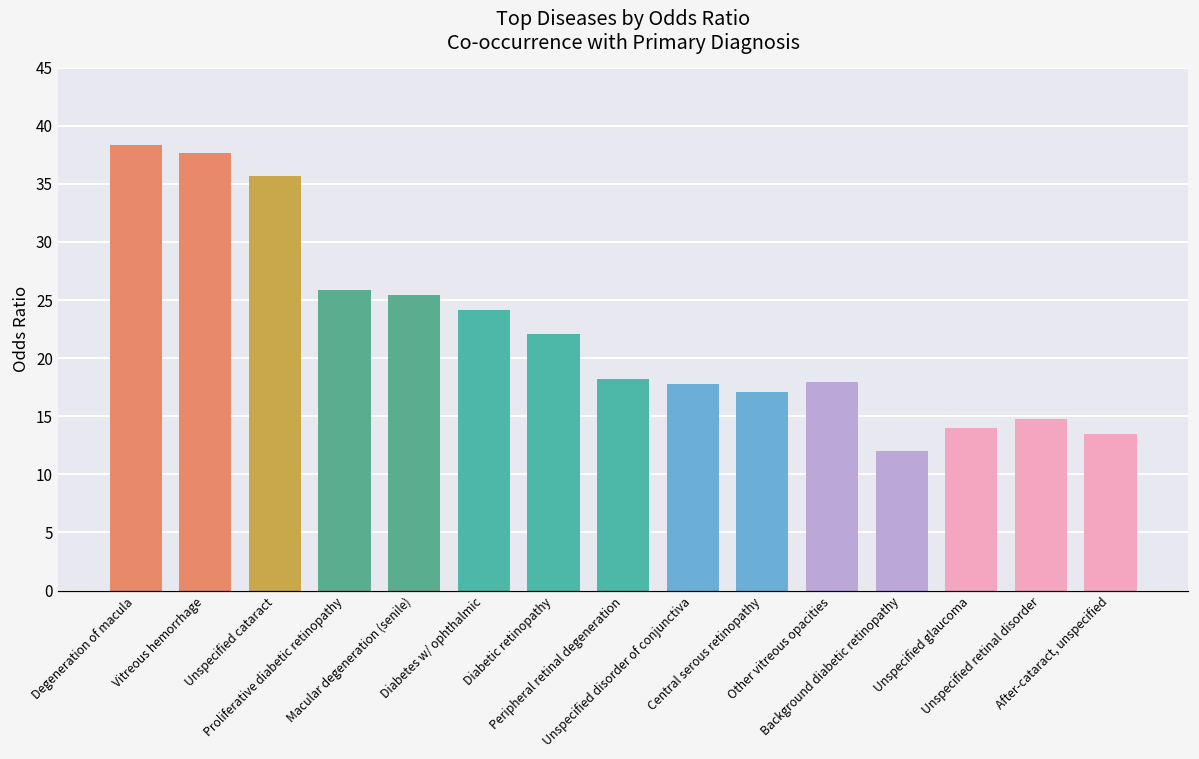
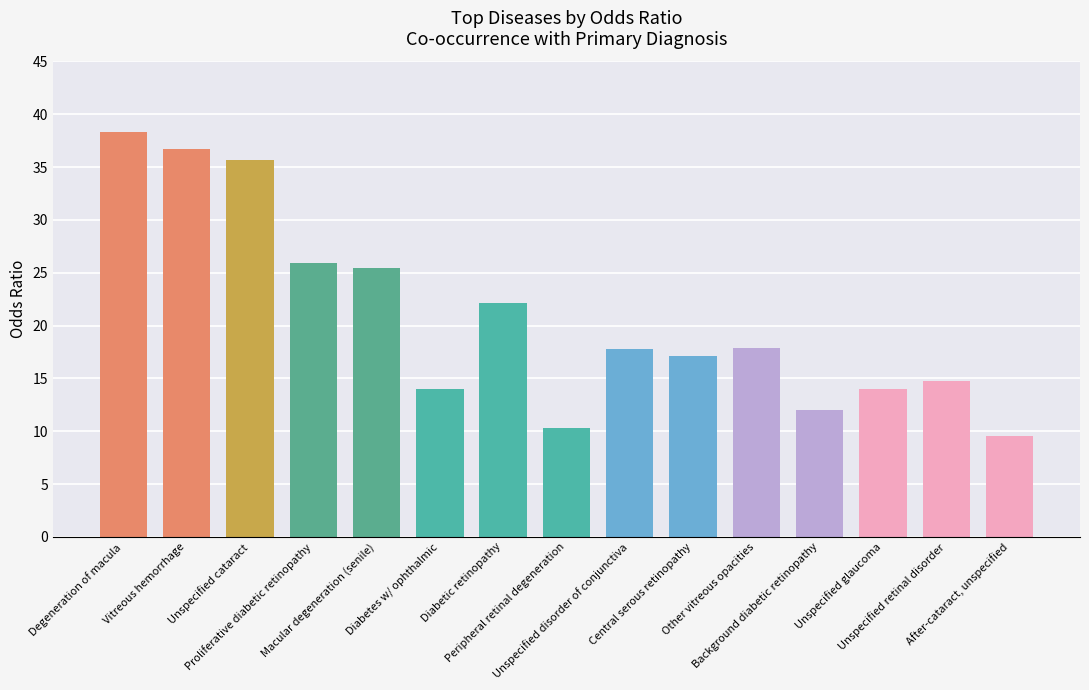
Vitreous hemorrhage: 37.7 -> 36.7
Diabetes w/ ophthalmic: 24.1 -> 14.0
Peripheral retinal degeneration: 18.2 -> 10.3
After-cataract, unspecified: 13.5 -> 9.5
